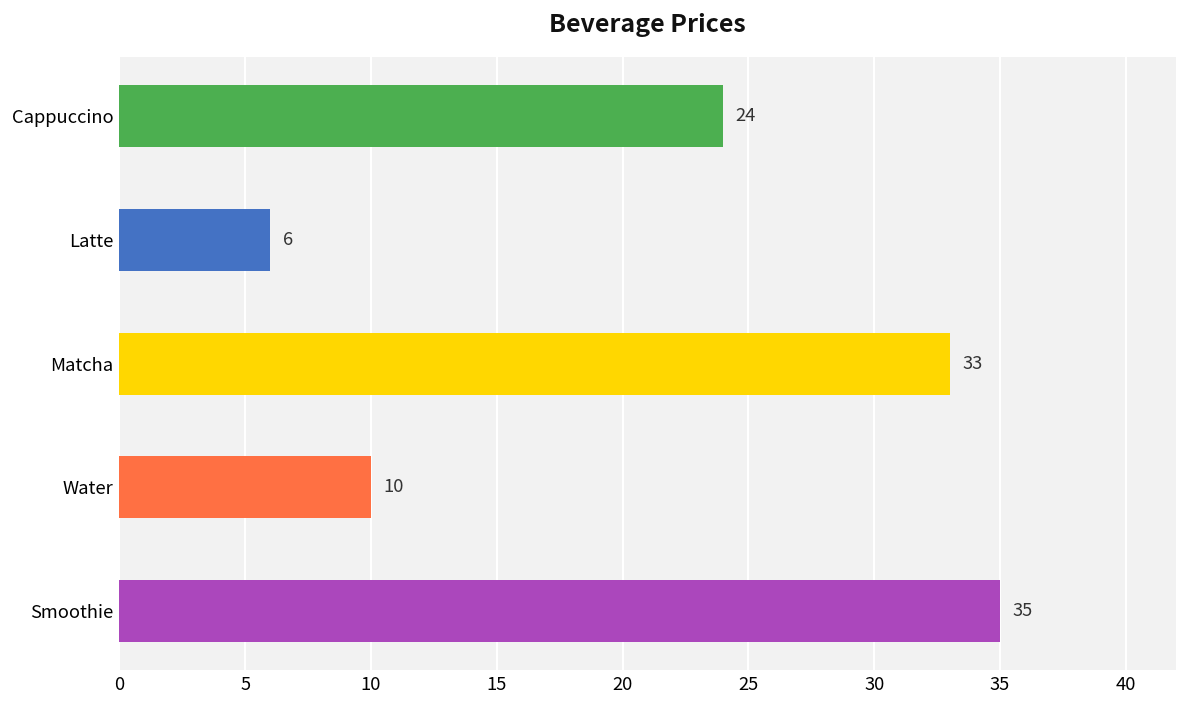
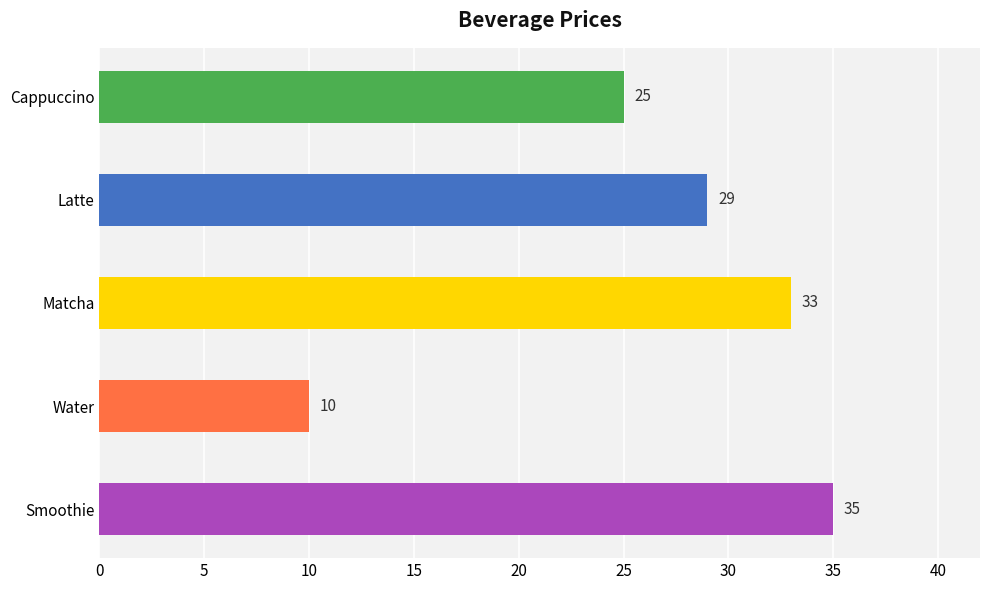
Сappuccino: 24 -> 25
Latte: 6 -> 29
